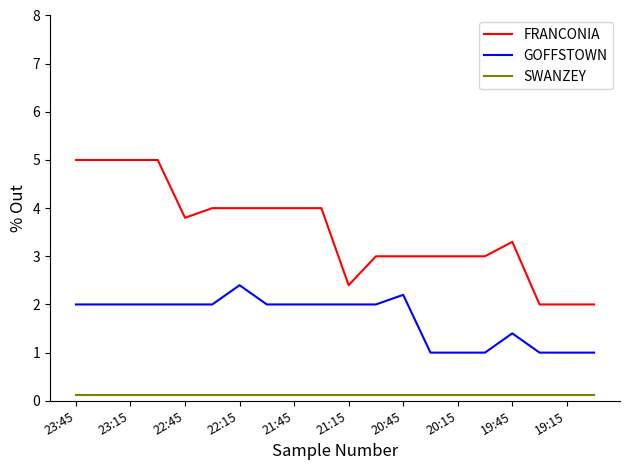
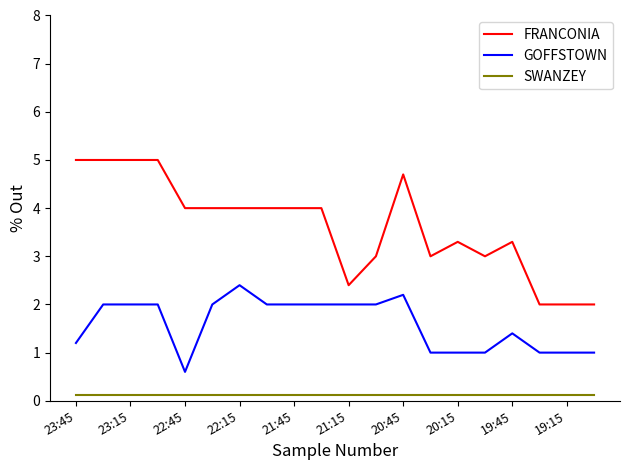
GOFFSTOWN, 23:45: 2.0 -> 1.2
FRANCONIA, 22:45: 3.8 -> 4.0
GOFFSTOWN, 22:45: 2.0 -> 0.6
FRANCONIA, 20:45: 3.0 -> 4.7
FRANCONIA, 20:15: 3.0 -> 3.3
